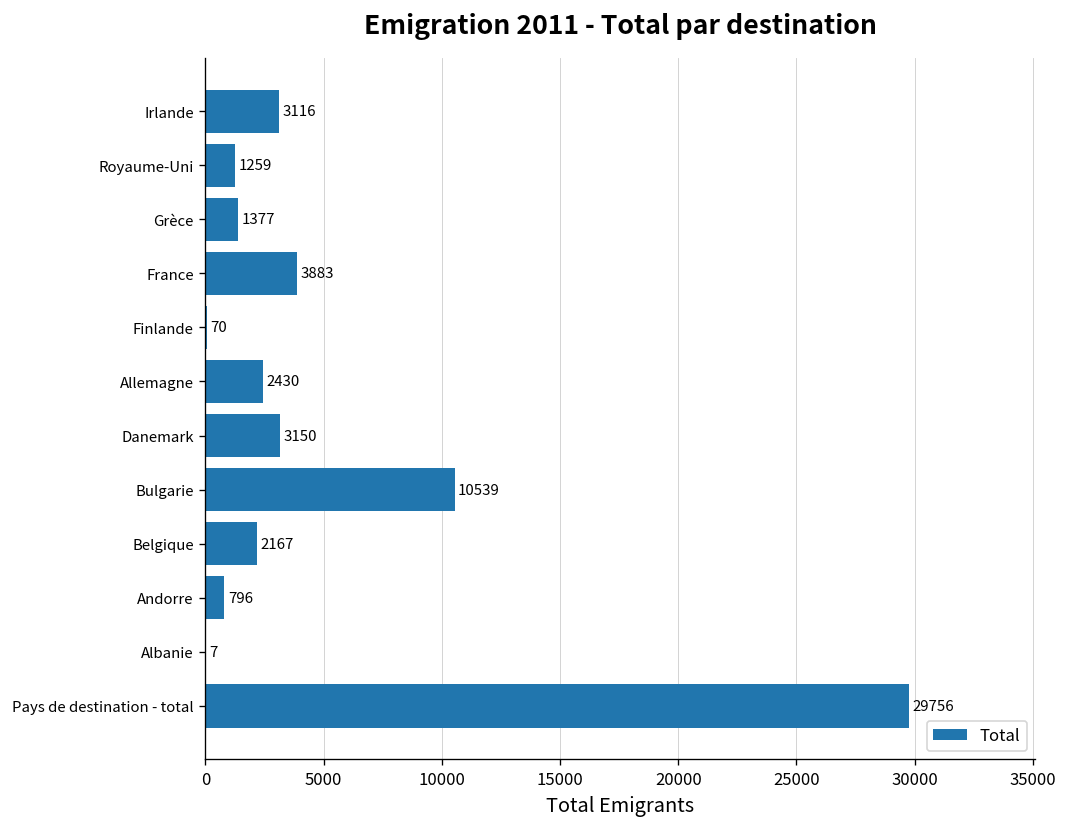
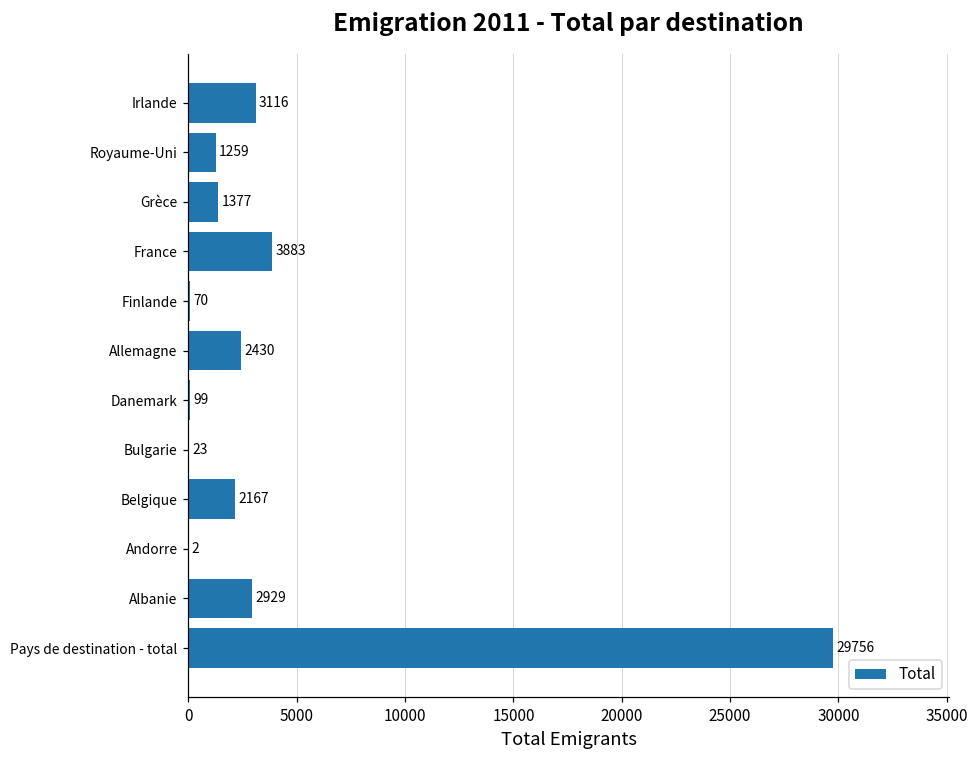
Danemark: 3150 -> 99
Bulgarie: 10539 -> 23
Andorre: 796 -> 2
Albanie: 7 -> 2929
